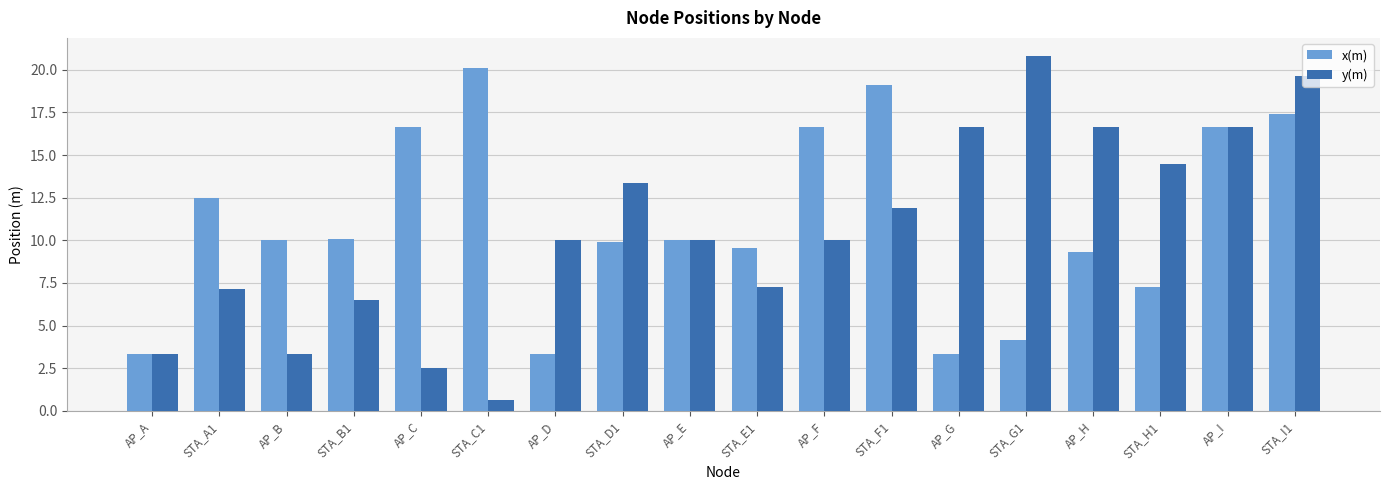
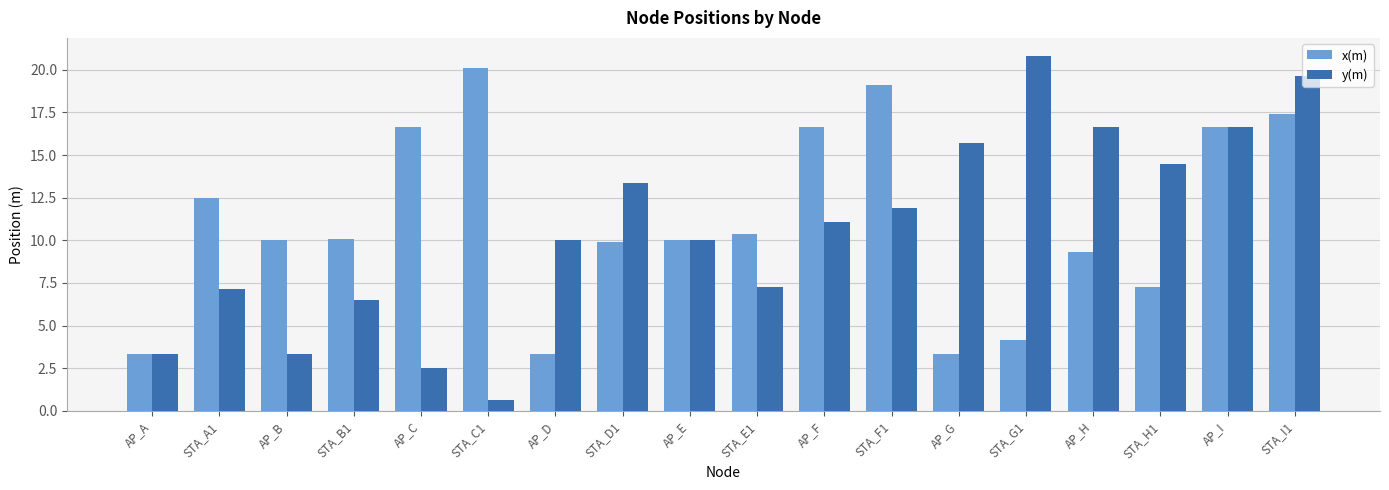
x(m), STA_E1: 9.5 -> 10.4
y(m), AP_F: 10.0 -> 11.1
y(m), AP_G: 16.7 -> 15.7
